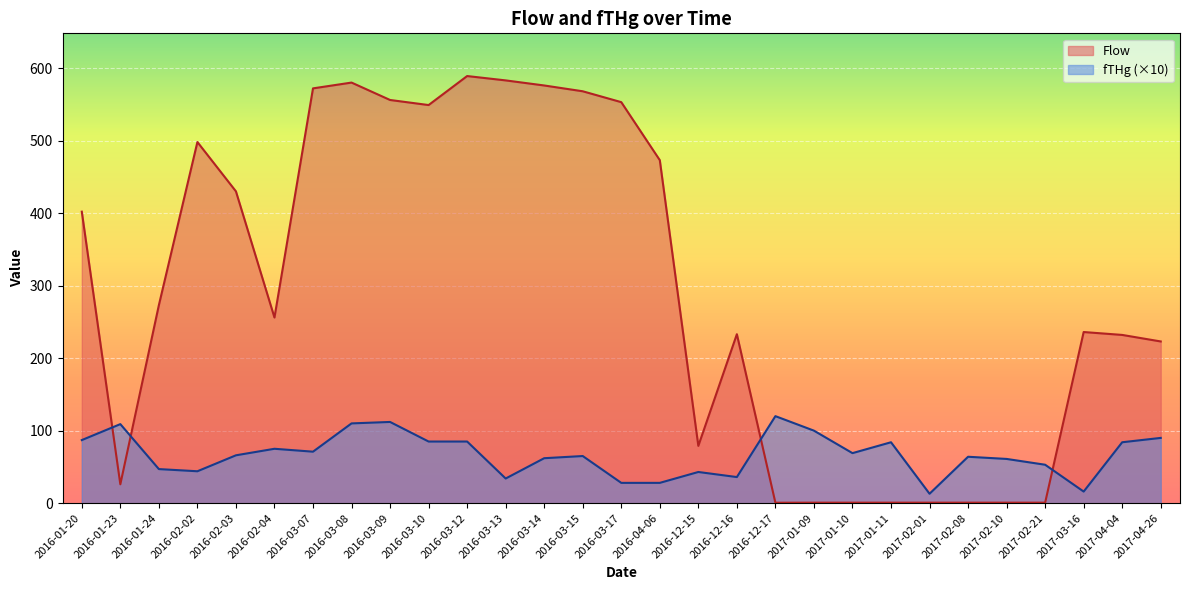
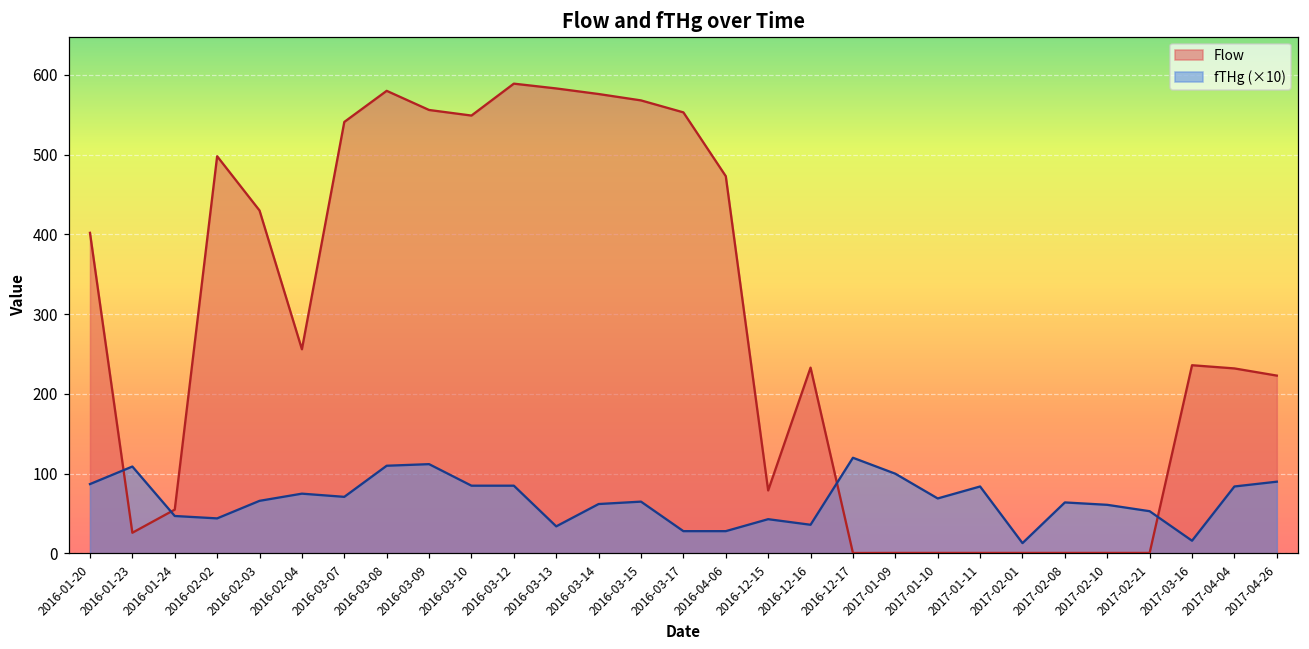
Flow, 2016-01-24: 270 -> 60
Flow, 2016-03-07: 570 -> 540
